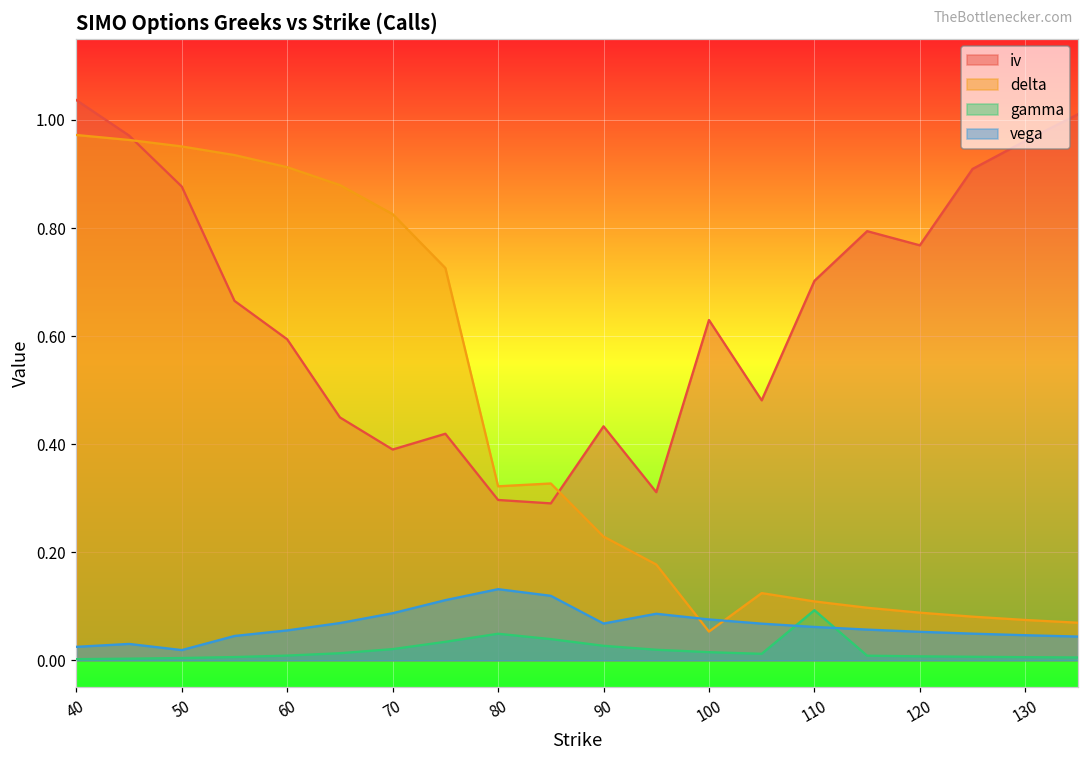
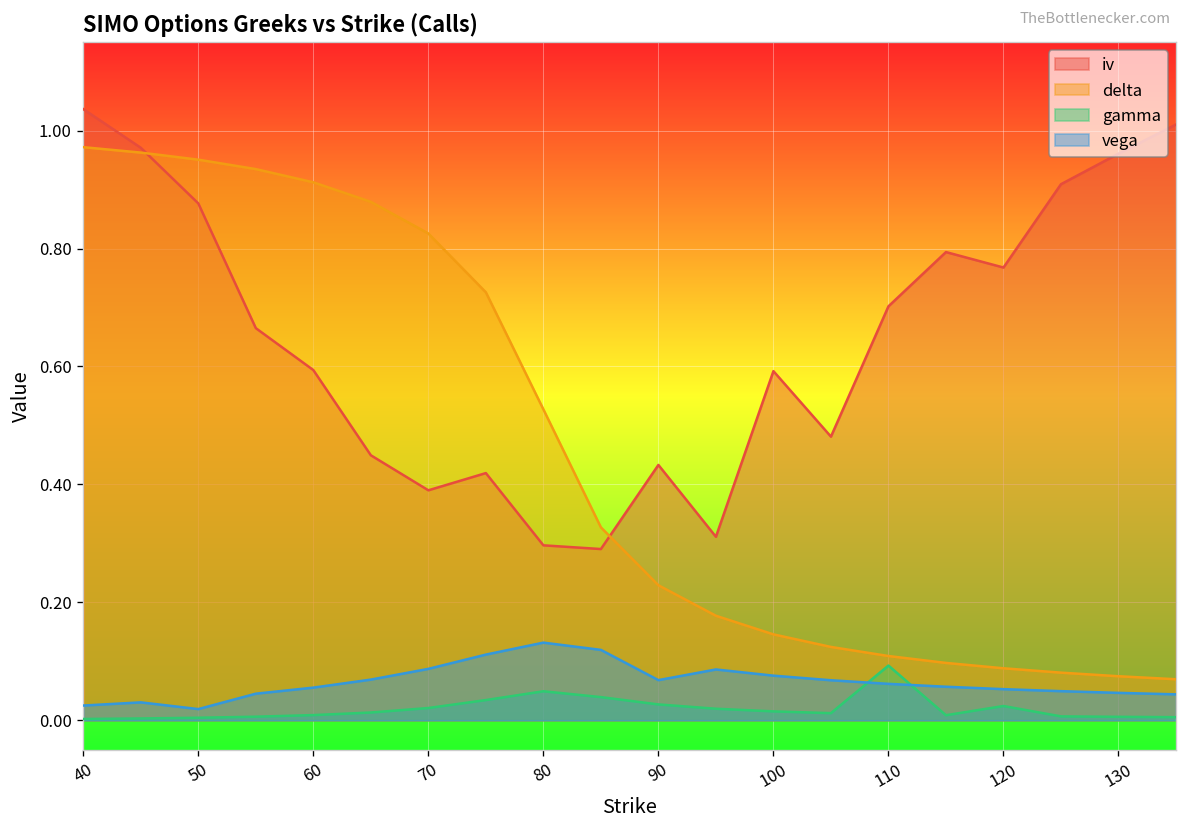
delta, 80: 0.32 -> 0.53
iv, 100: 0.63 -> 0.59
delta, 100: 0.05 -> 0.15
gamma, 120: 0.01 -> 0.02
